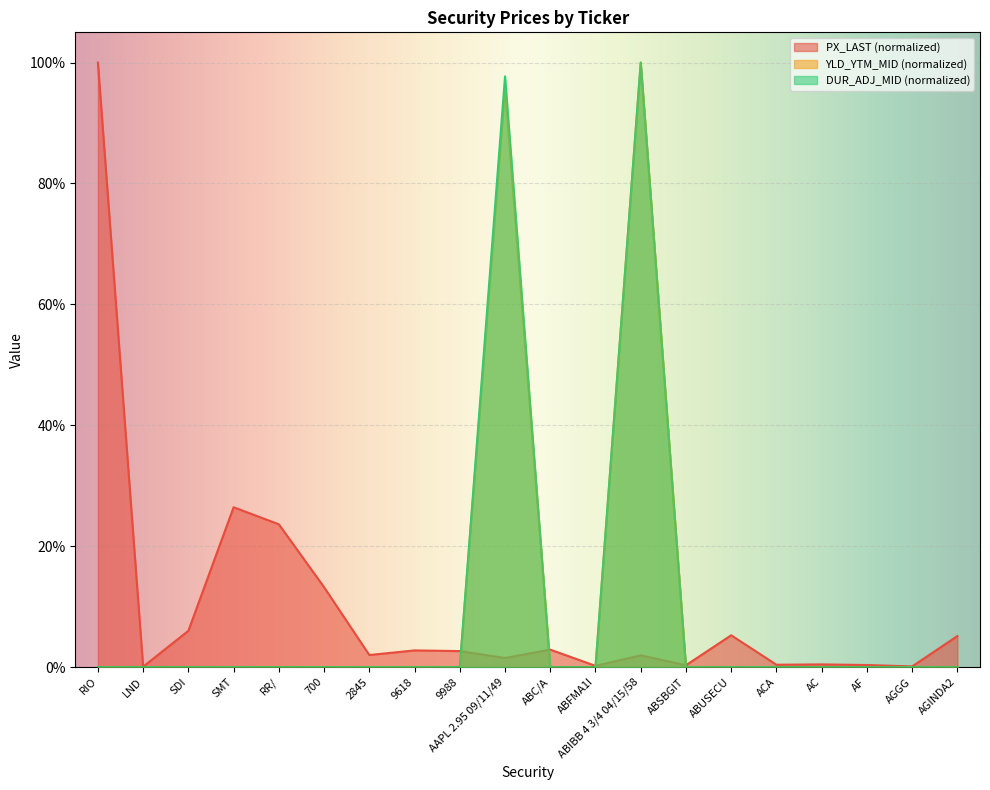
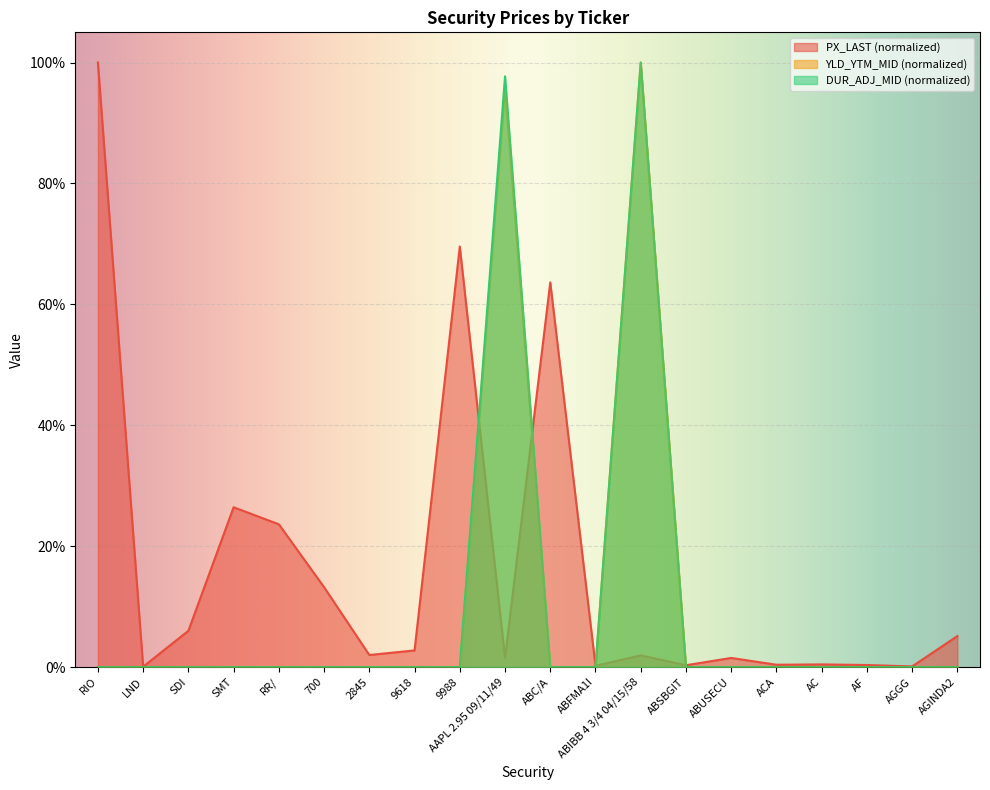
PX_LAST (normalized), 9988: 3% -> 70%
PX_LAST (normalized), ABC/A: 3% -> 64%
PX_LAST (normalized), ABUSECU: 5% -> 2%
